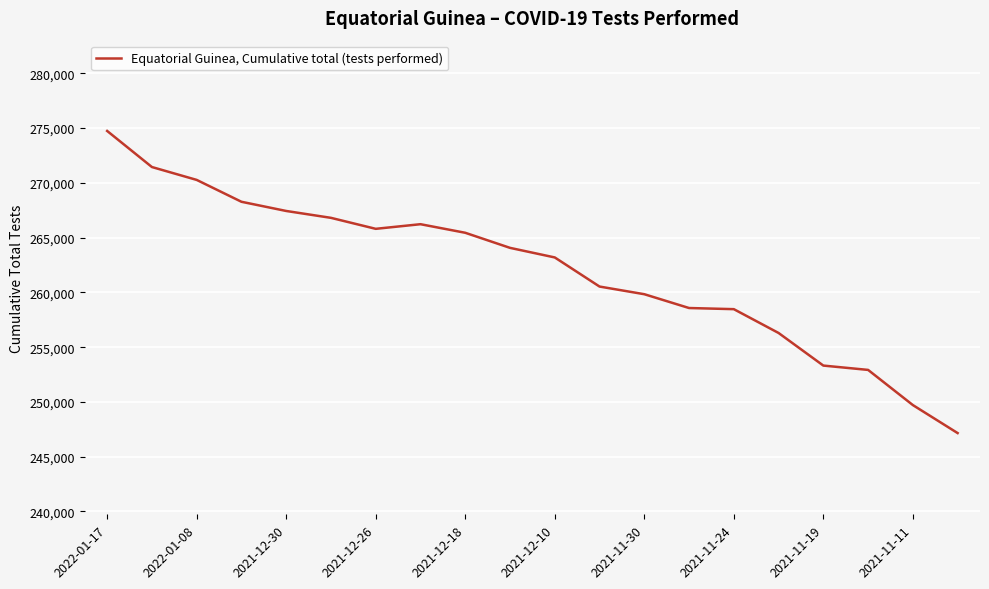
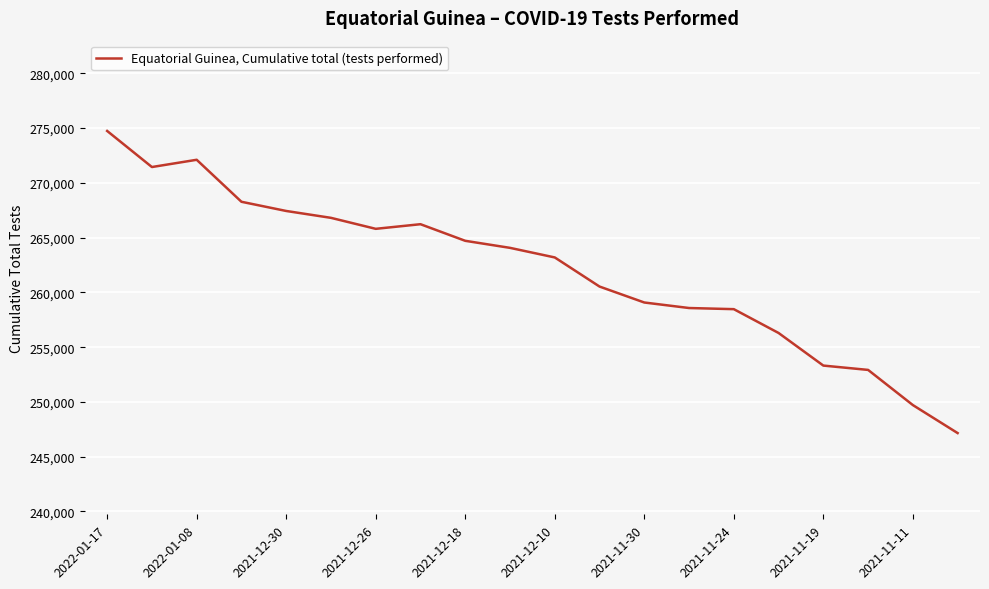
2022-01-08: 270,300 -> 272,100
2021-12-18: 265,400 -> 264,700
2021-11-30: 259,800 -> 259,100
